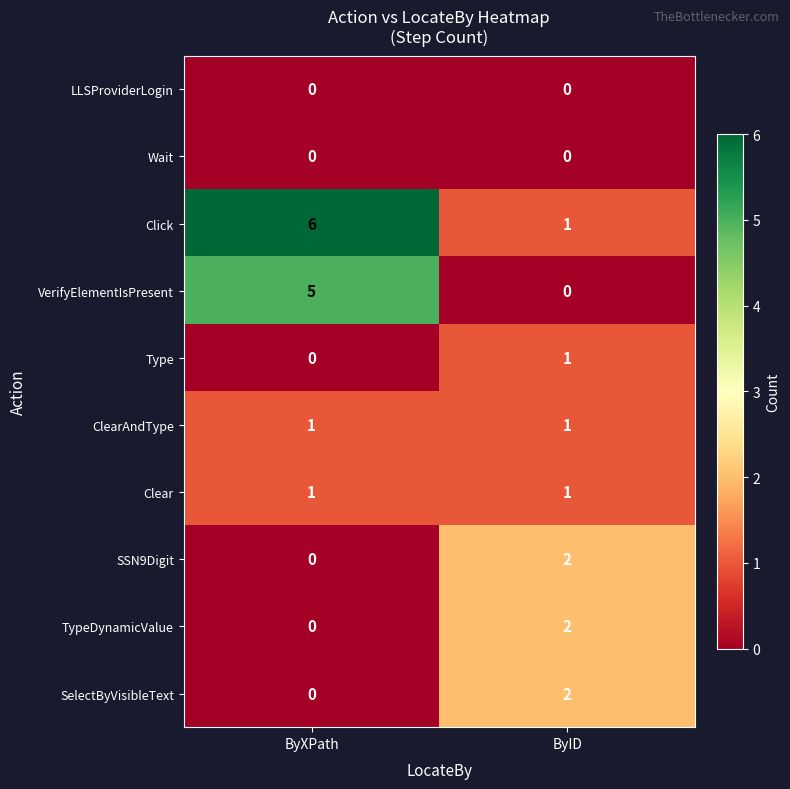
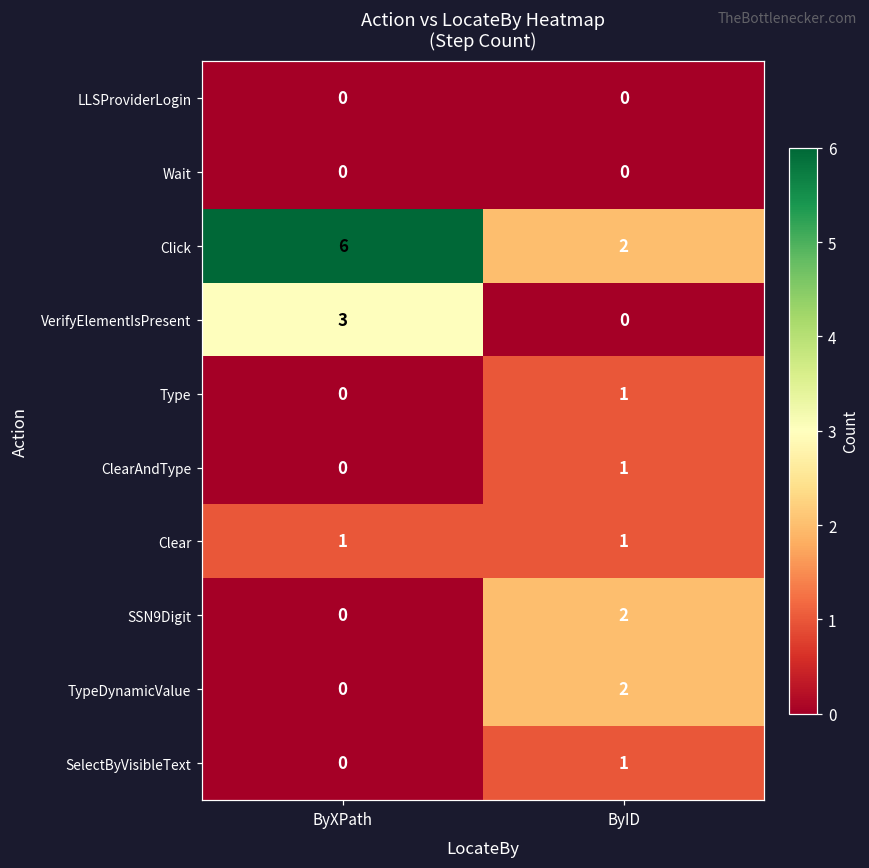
Click, ByID: 1 -> 2
VerifyElementIsPresent, ByXPath: 5 -> 3
ClearAndType, ByXPath: 1 -> 0
SelectByVisibleText, ByID: 2 -> 1
